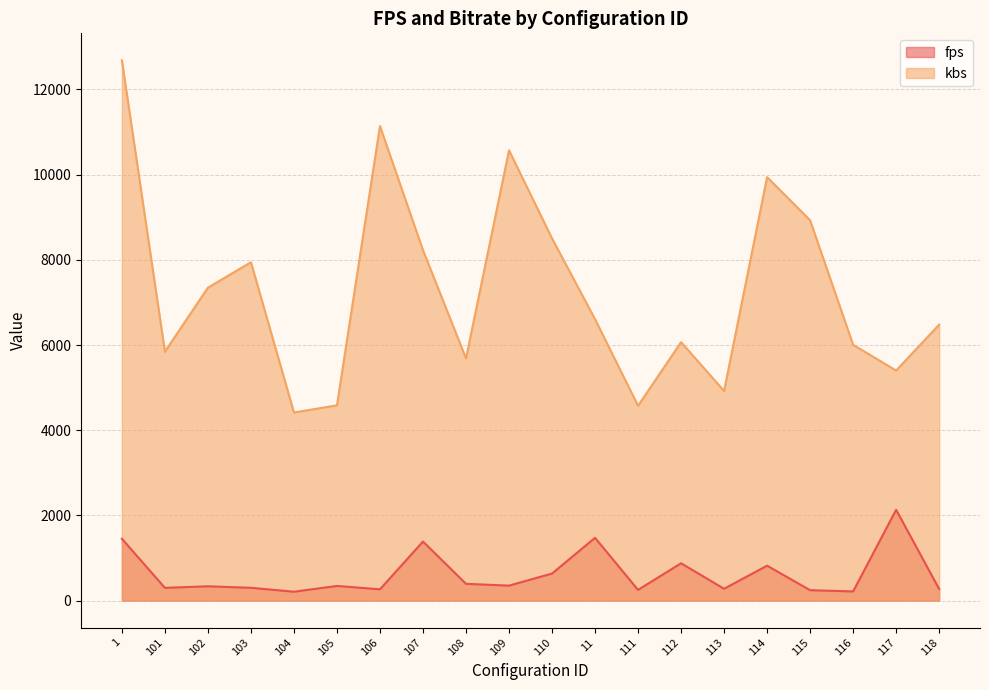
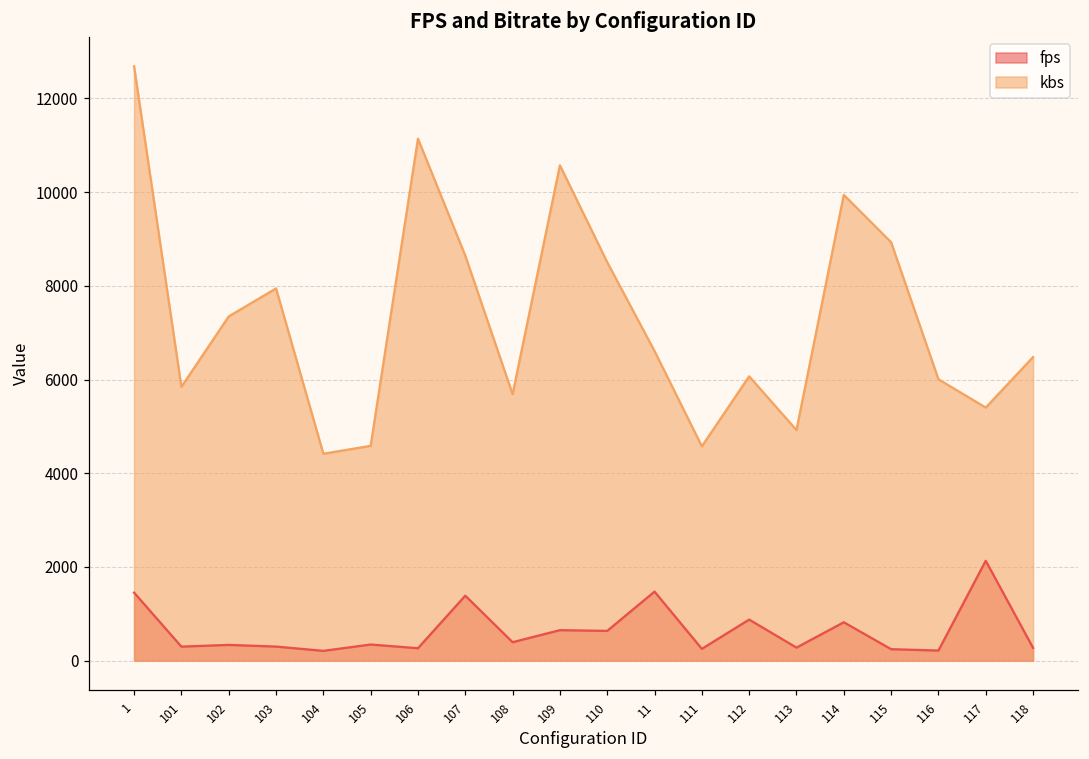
kbs, 107: 8200 -> 8600
fps, 109: 400 -> 600
